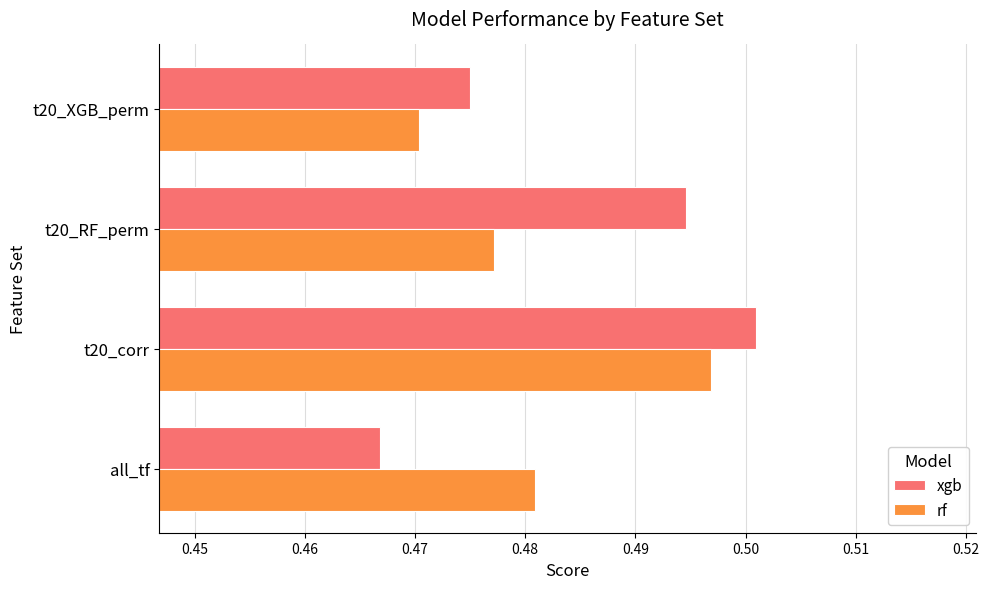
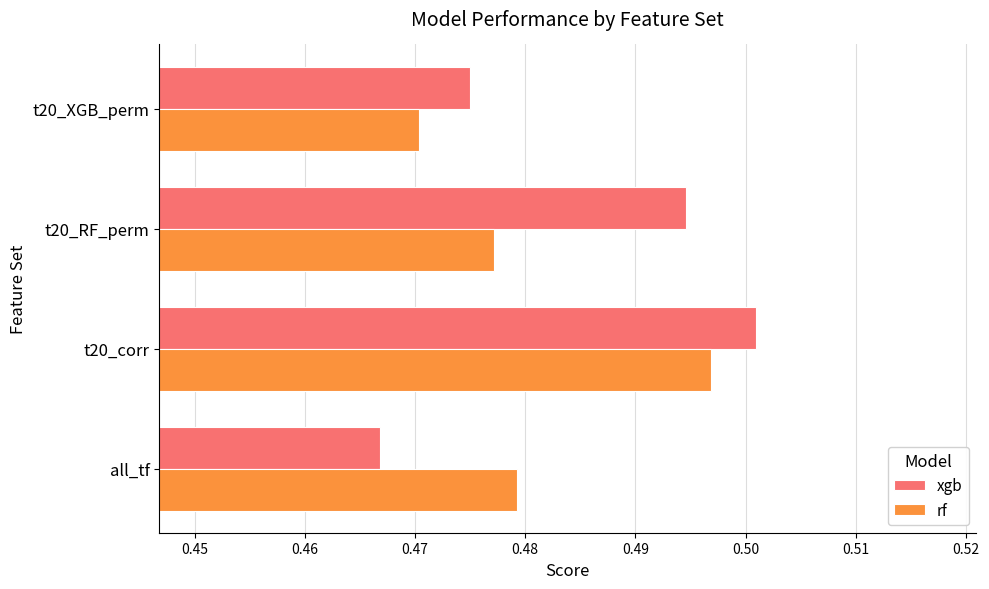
rf, all_tf: 0.4809 -> 0.4793
